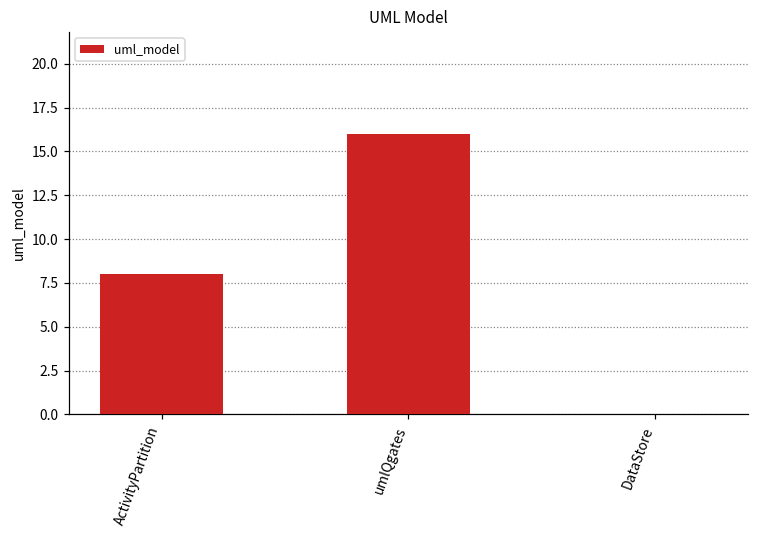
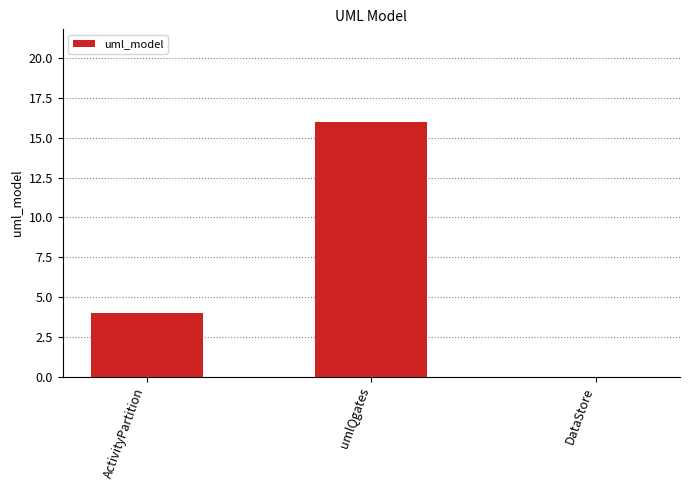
ActivityPartition: 8 -> 4
